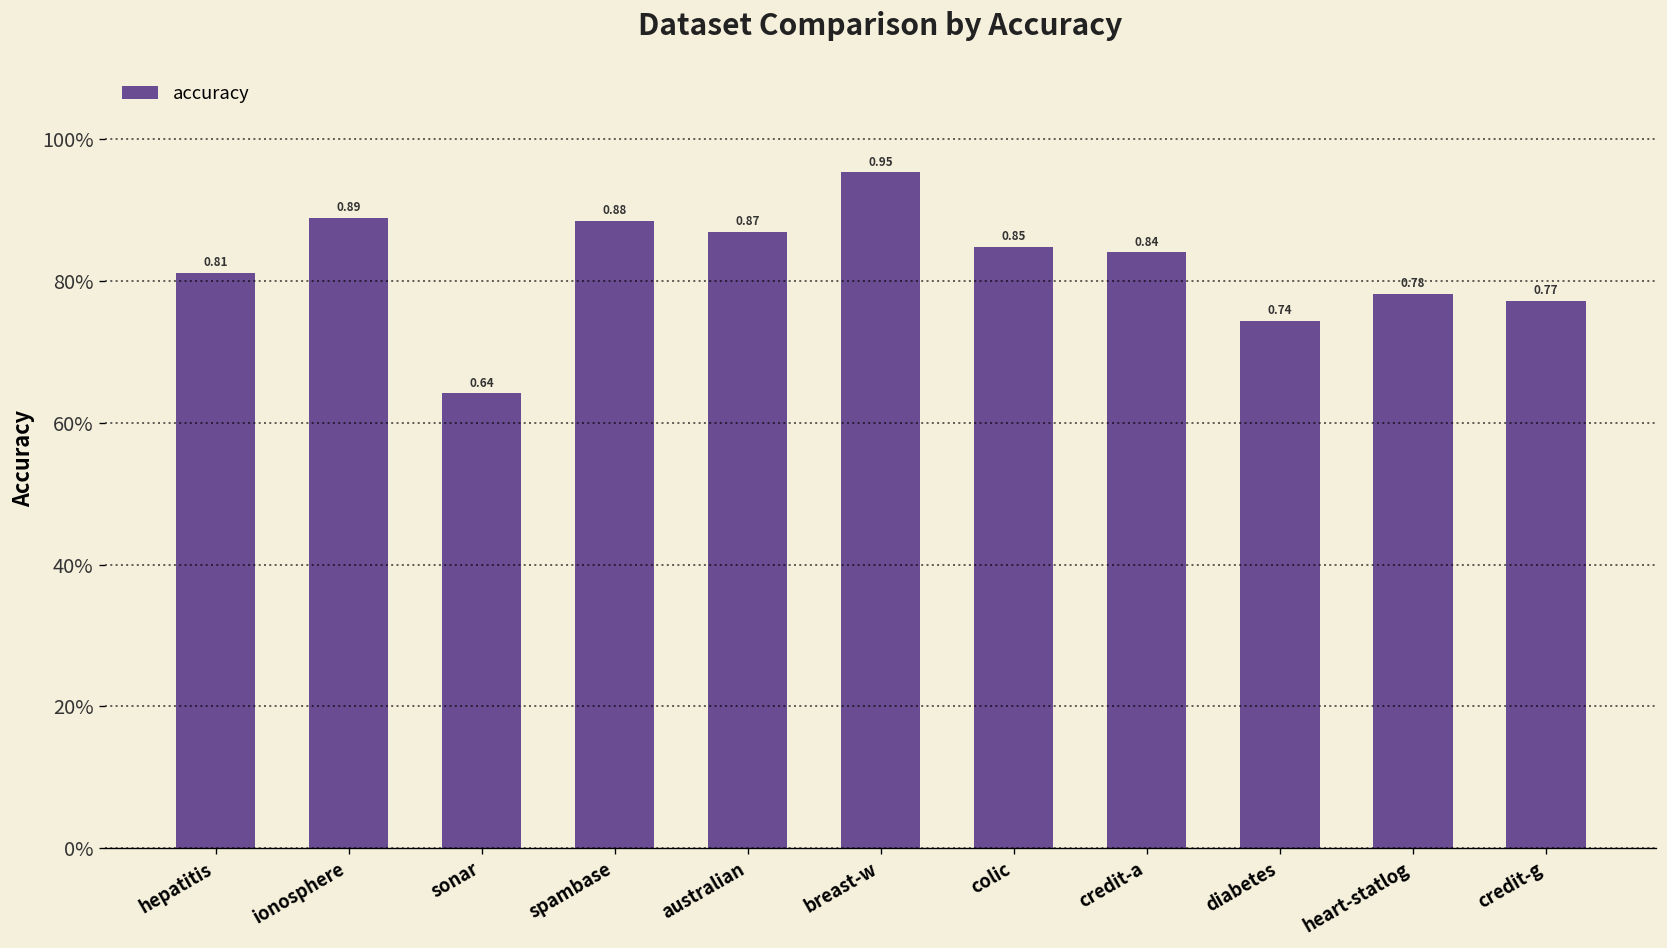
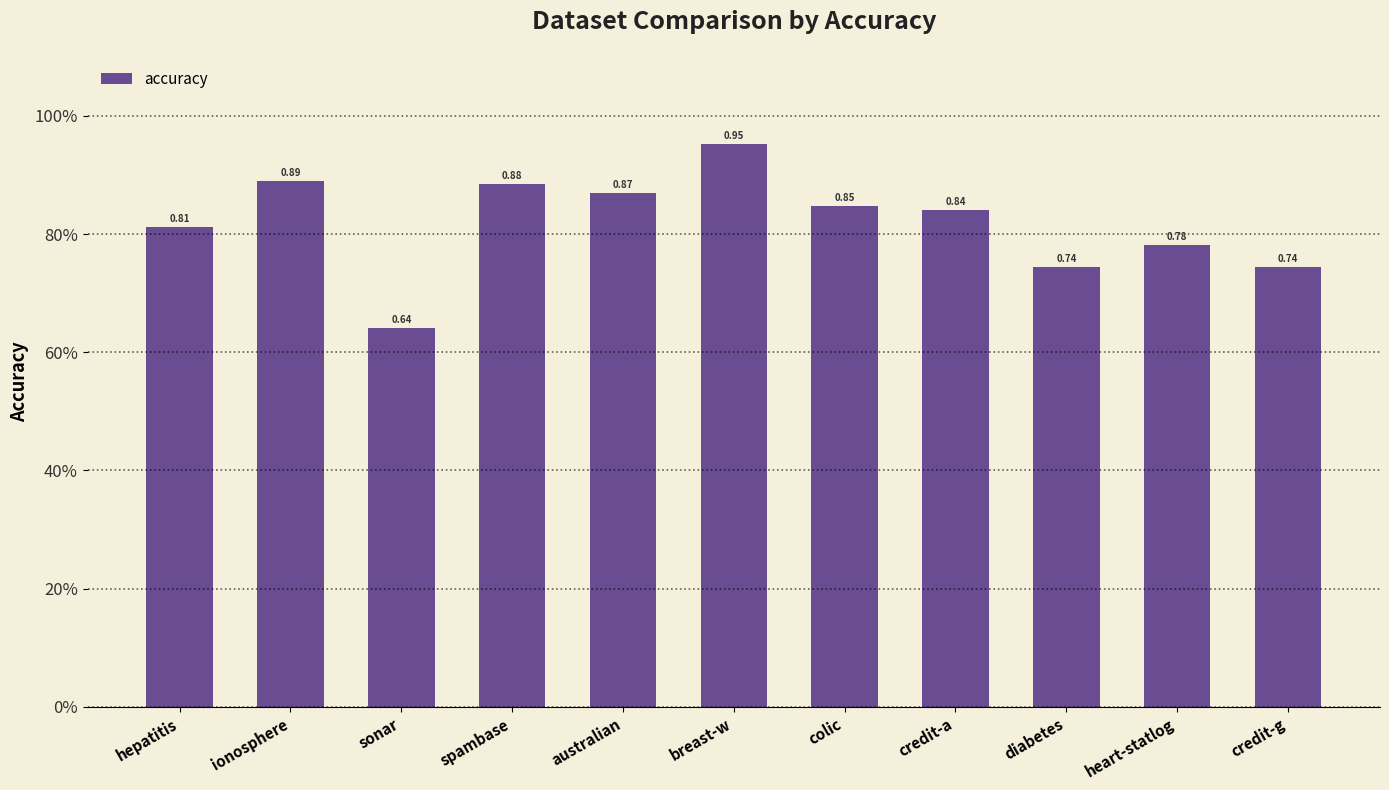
credit-g: 0.77 -> 0.74
